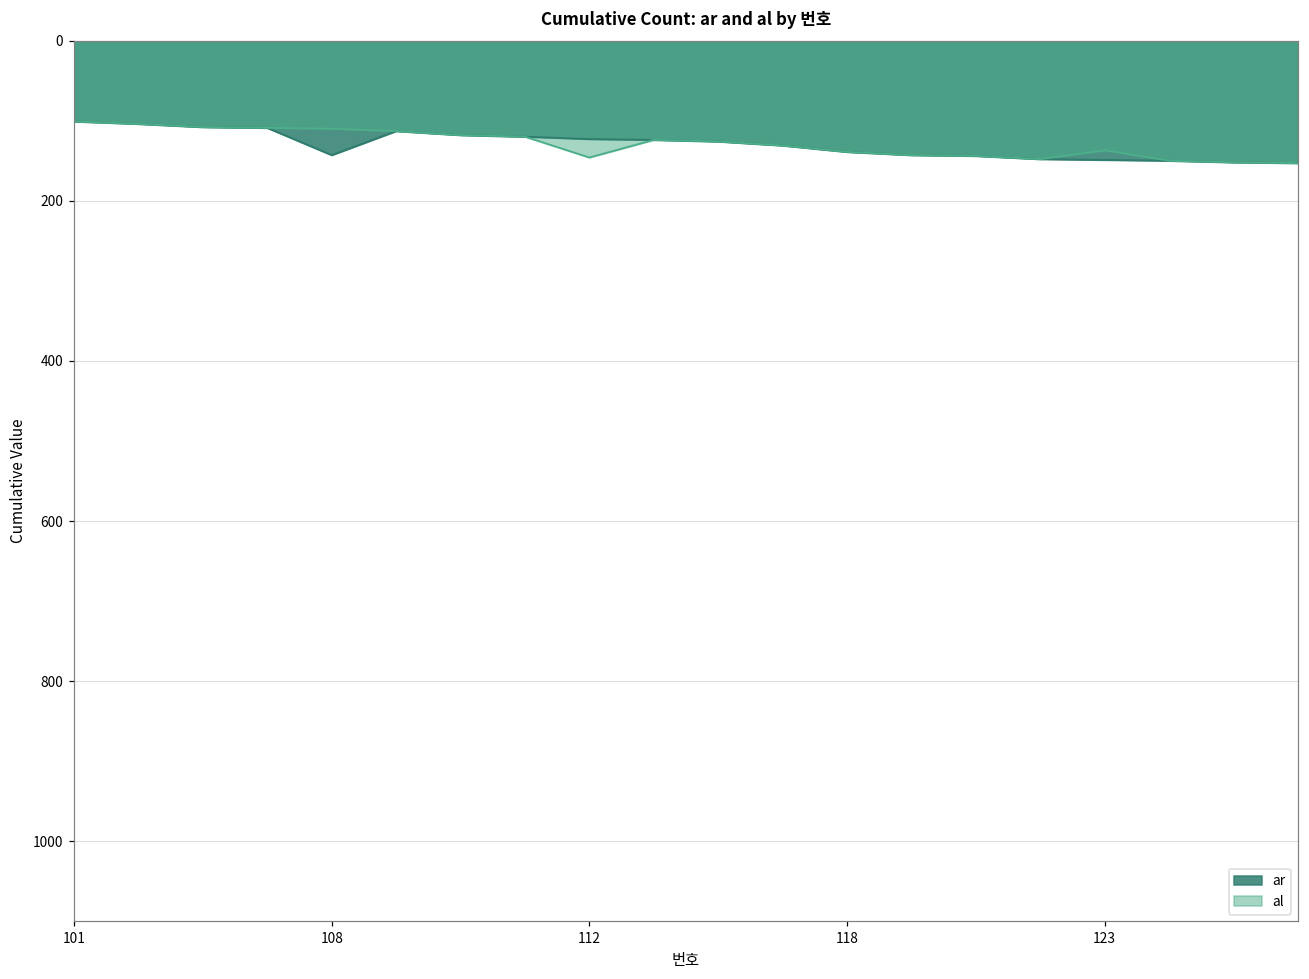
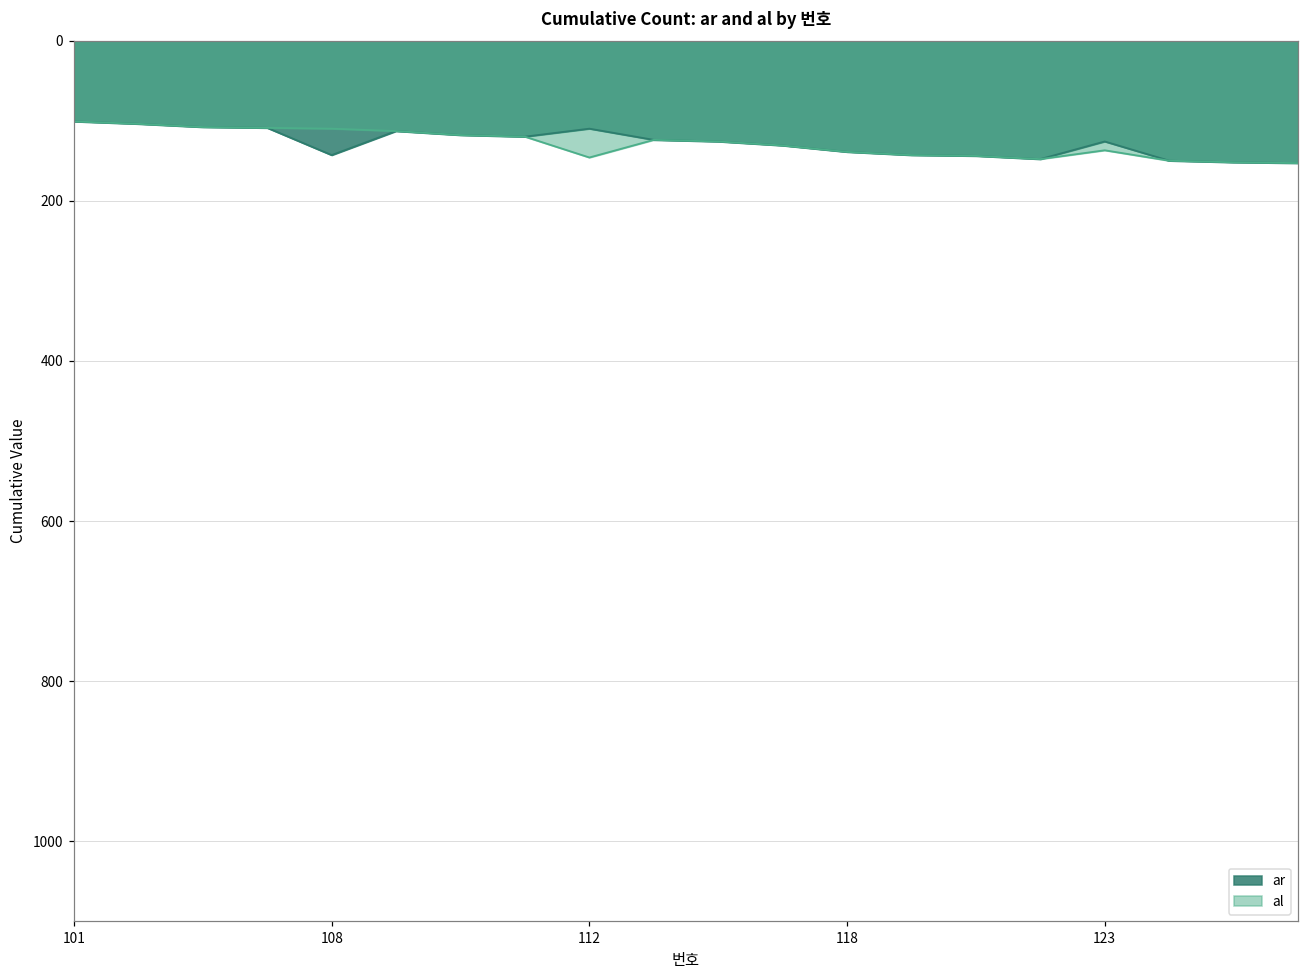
ar, 112: 120 -> 110
ar, 123: 150 -> 130
